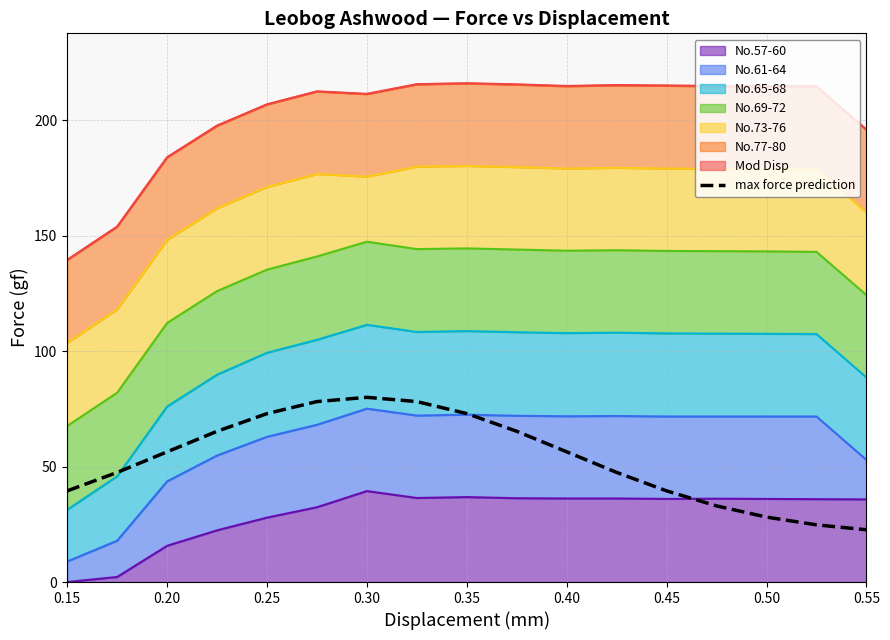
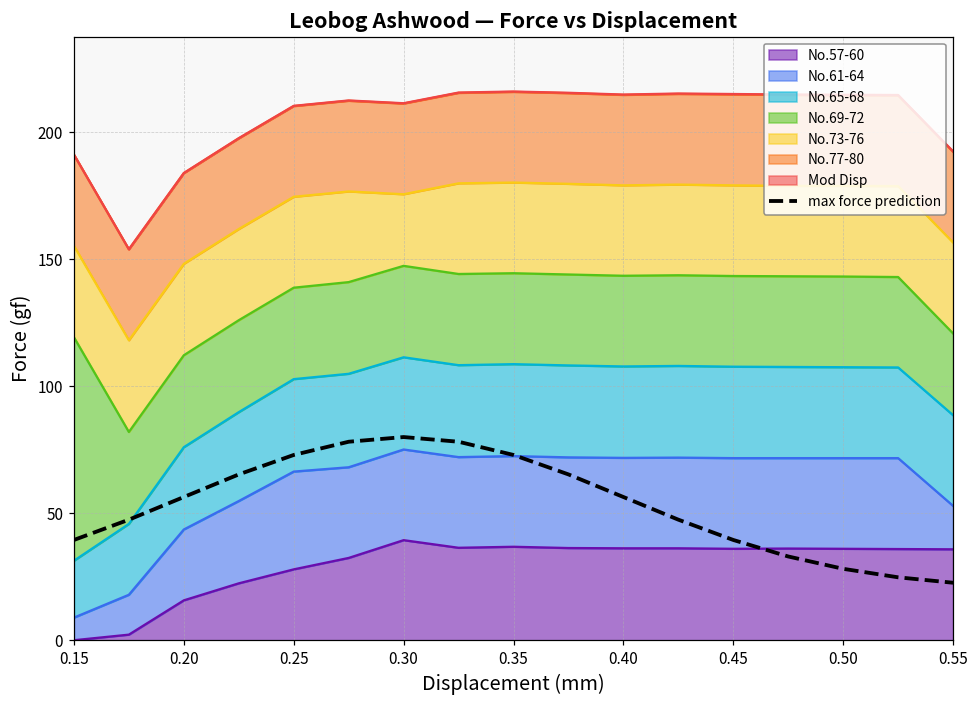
No.69-72, 0.15: 36 -> 88
No.61-64, 0.25: 35 -> 39
No.69-72, 0.55: 36 -> 32
